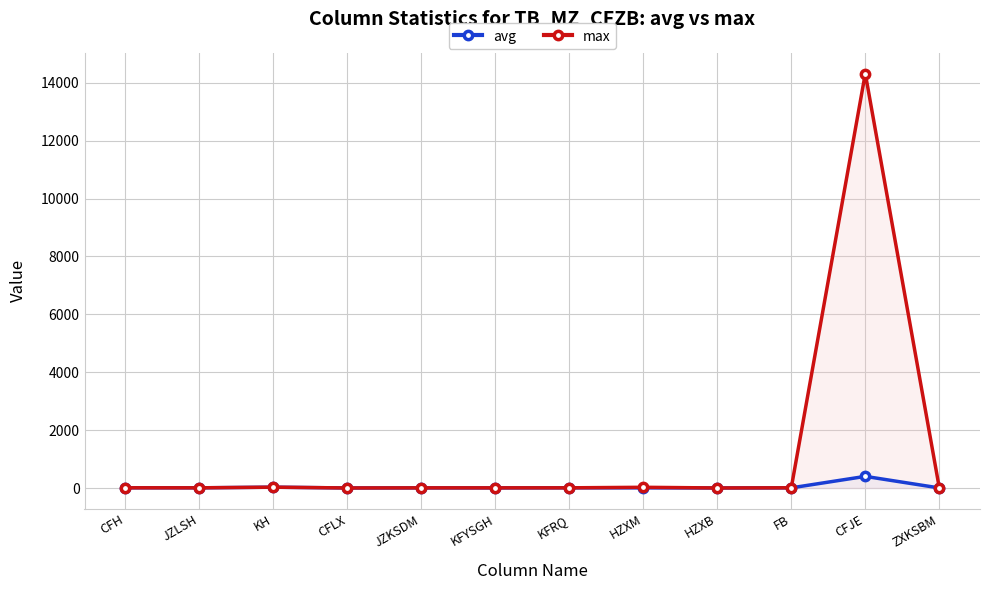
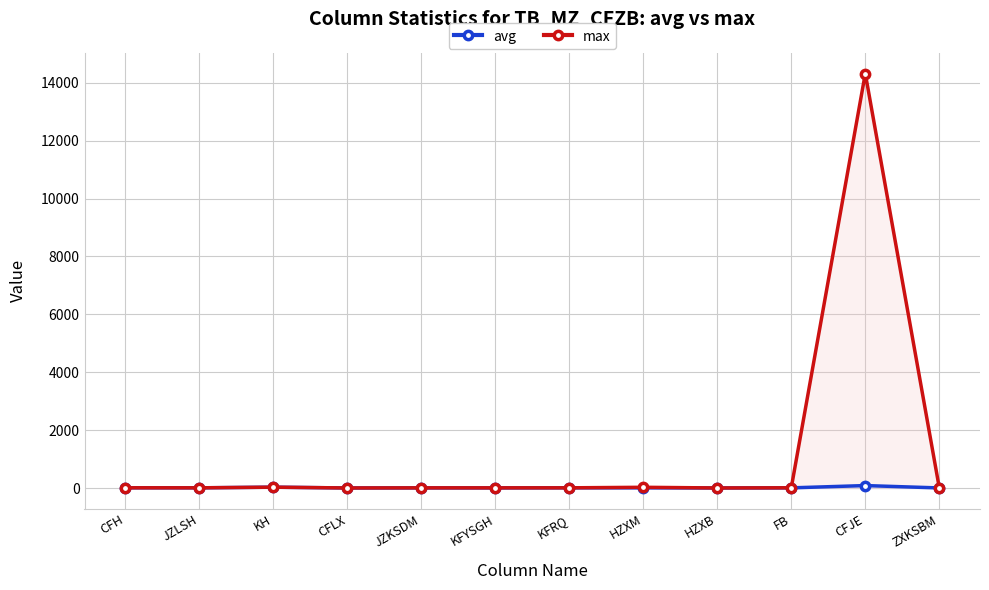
avg, CFJE: 400 -> 100
